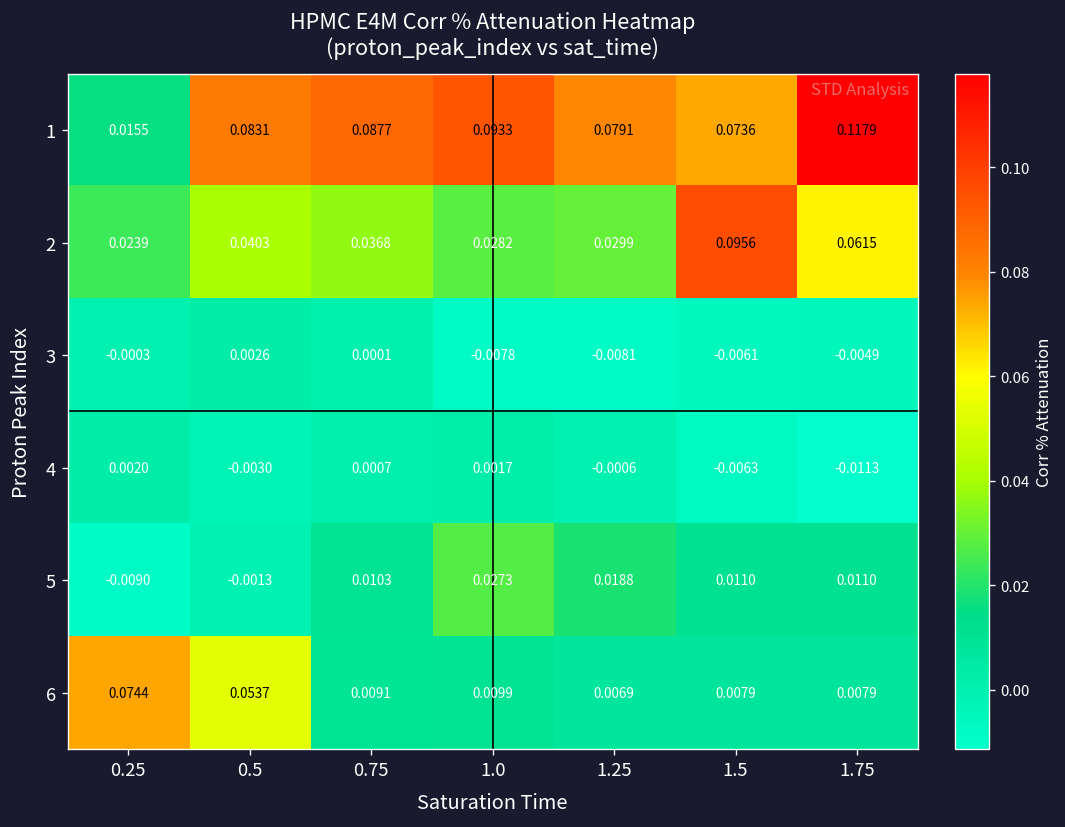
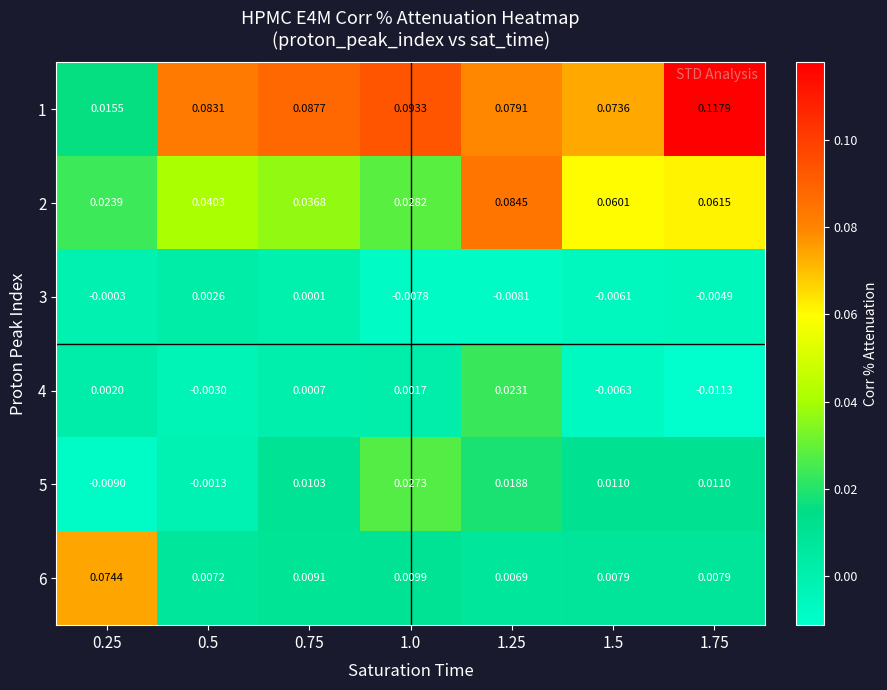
2, 1.25: 0.0299 -> 0.0845
2, 1.5: 0.0956 -> 0.0601
4, 1.25: -0.0006 -> 0.0231
6, 0.5: 0.0537 -> 0.0072
